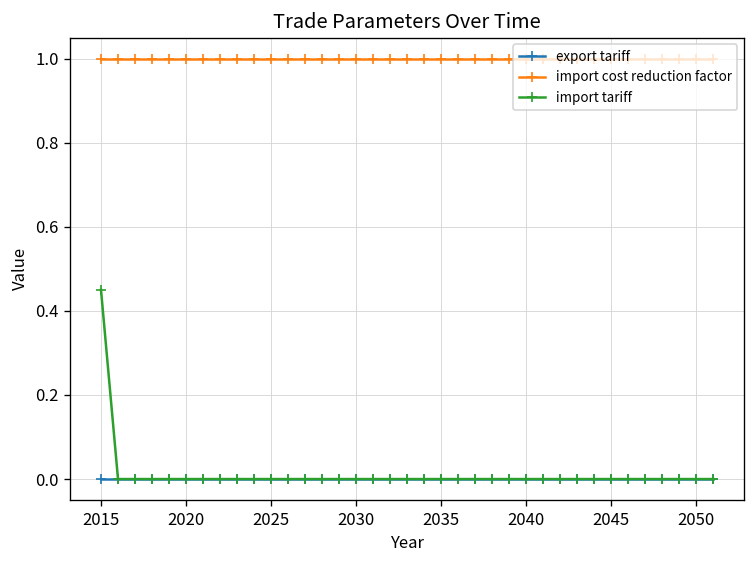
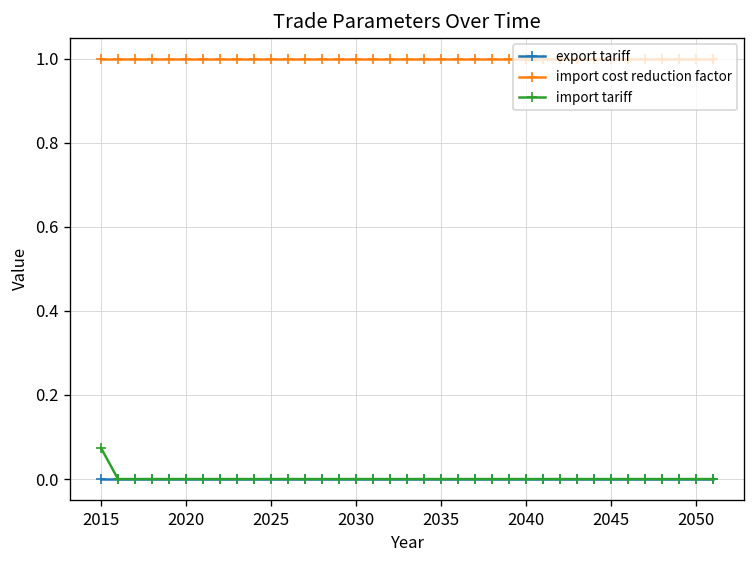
import tariff, 2015: 0.45 -> 0.07
